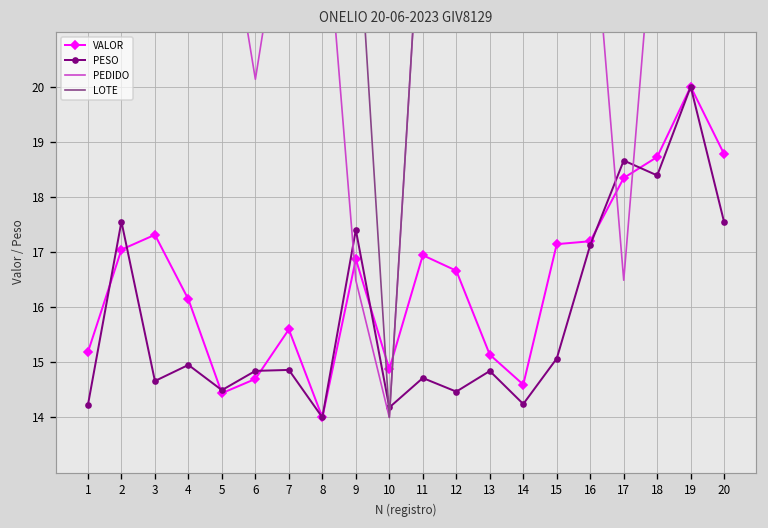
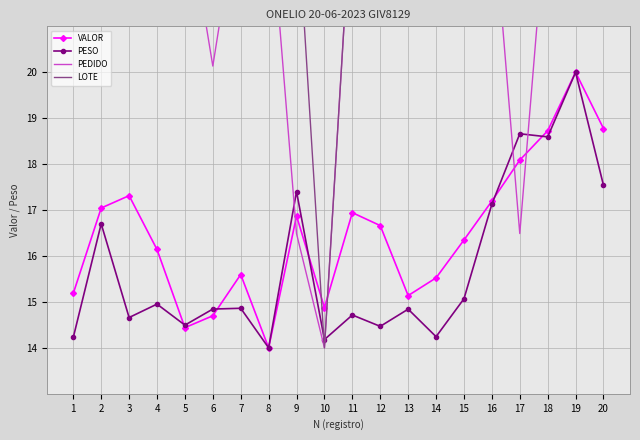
PESO, 2: 17.6 -> 16.7
VALOR, 14: 14.6 -> 15.5
VALOR, 15: 17.1 -> 16.3
VALOR, 17: 18.3 -> 18.1
PESO, 18: 18.4 -> 18.6
